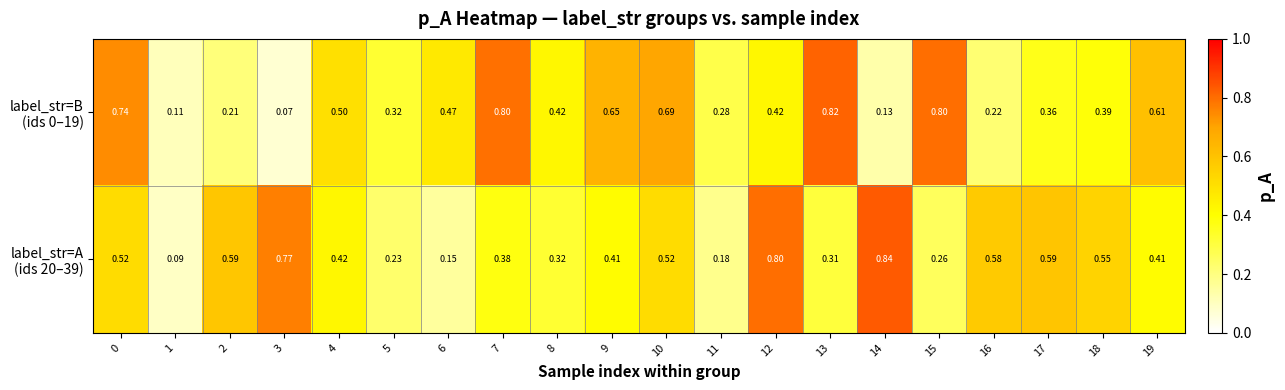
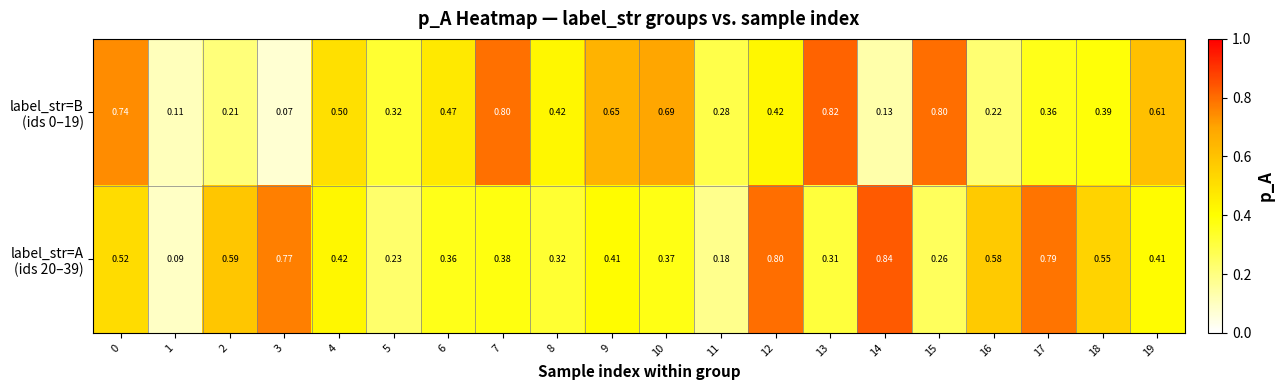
label_str=A (ids 20–39), 6: 0.15 -> 0.36
label_str=A (ids 20–39), 10: 0.52 -> 0.37
label_str=A (ids 20–39), 17: 0.59 -> 0.79
